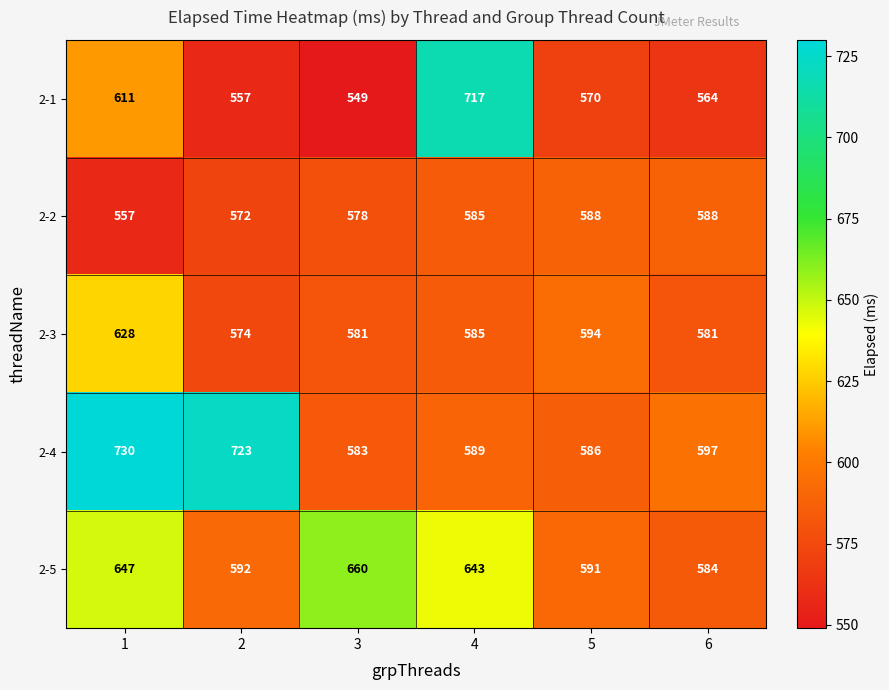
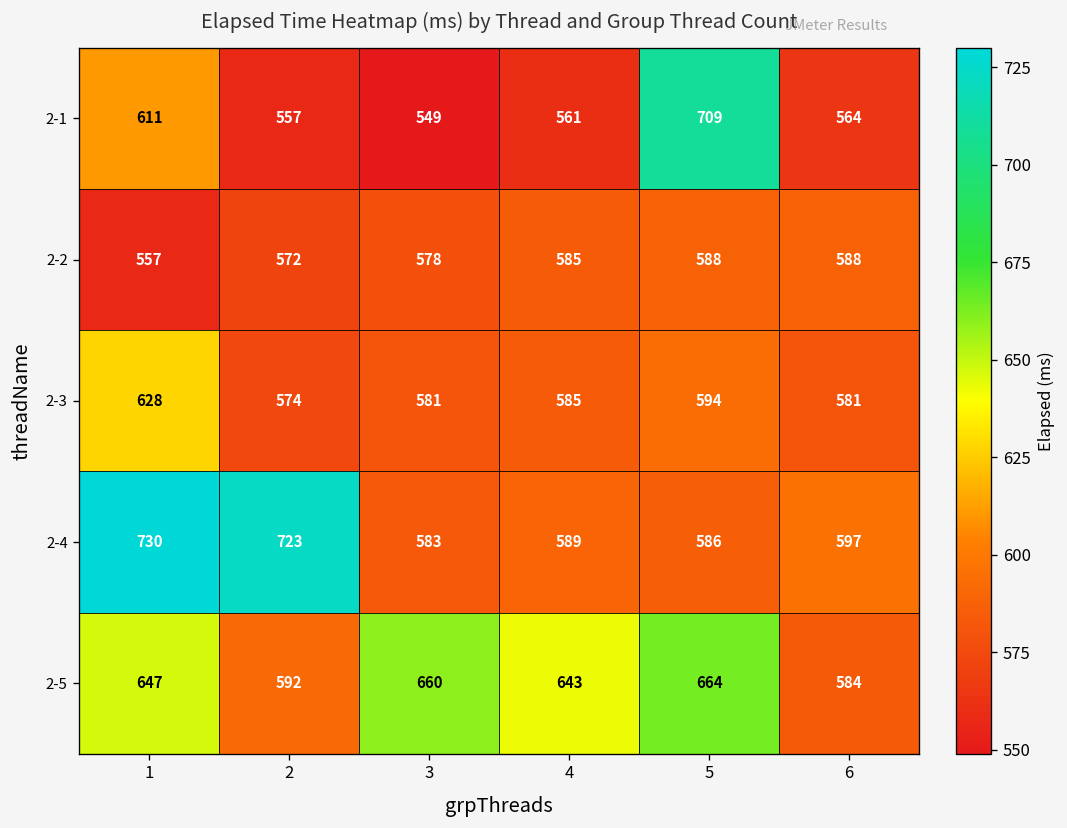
2-1, 4: 717 -> 561
2-1, 5: 570 -> 709
2-5, 5: 591 -> 664
